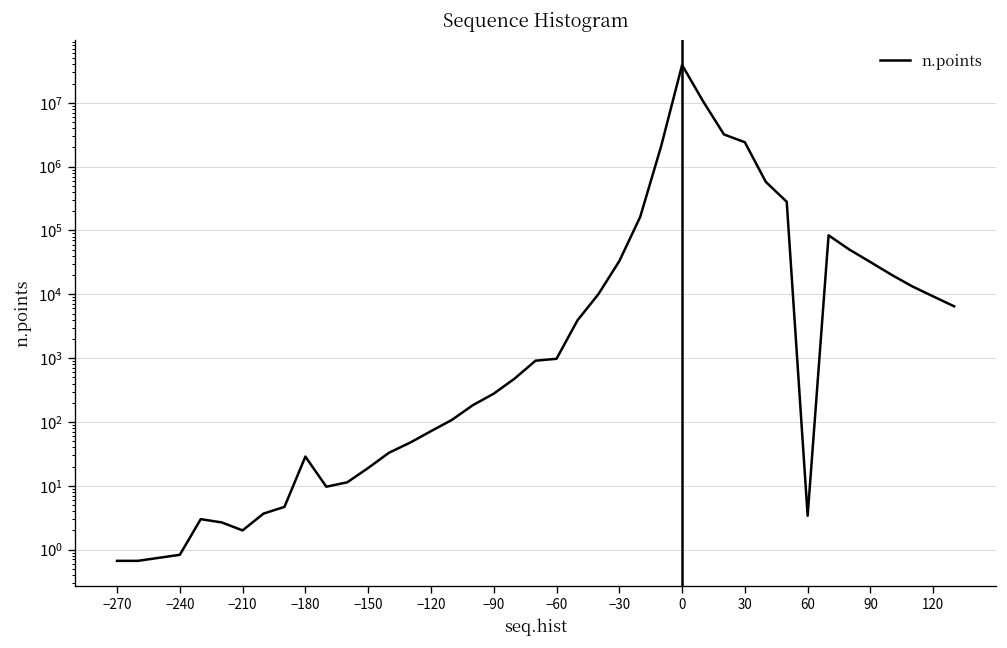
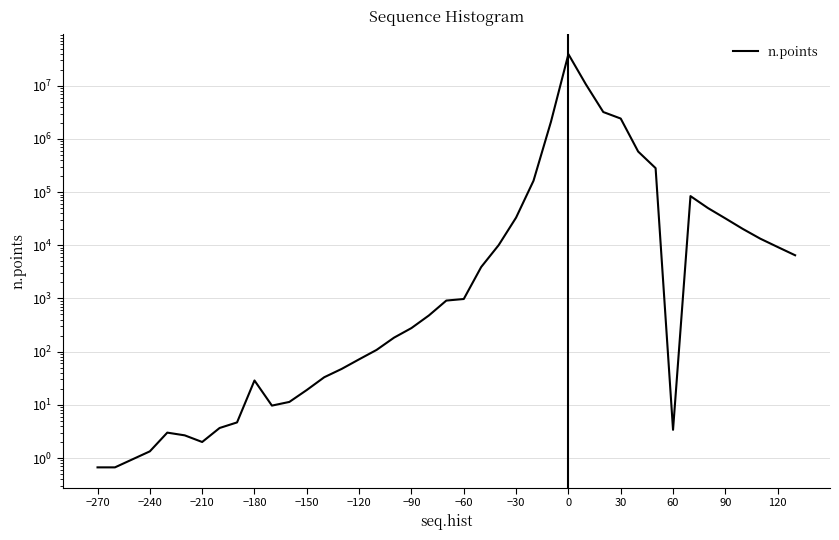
−240: 0.8 -> 1.3
